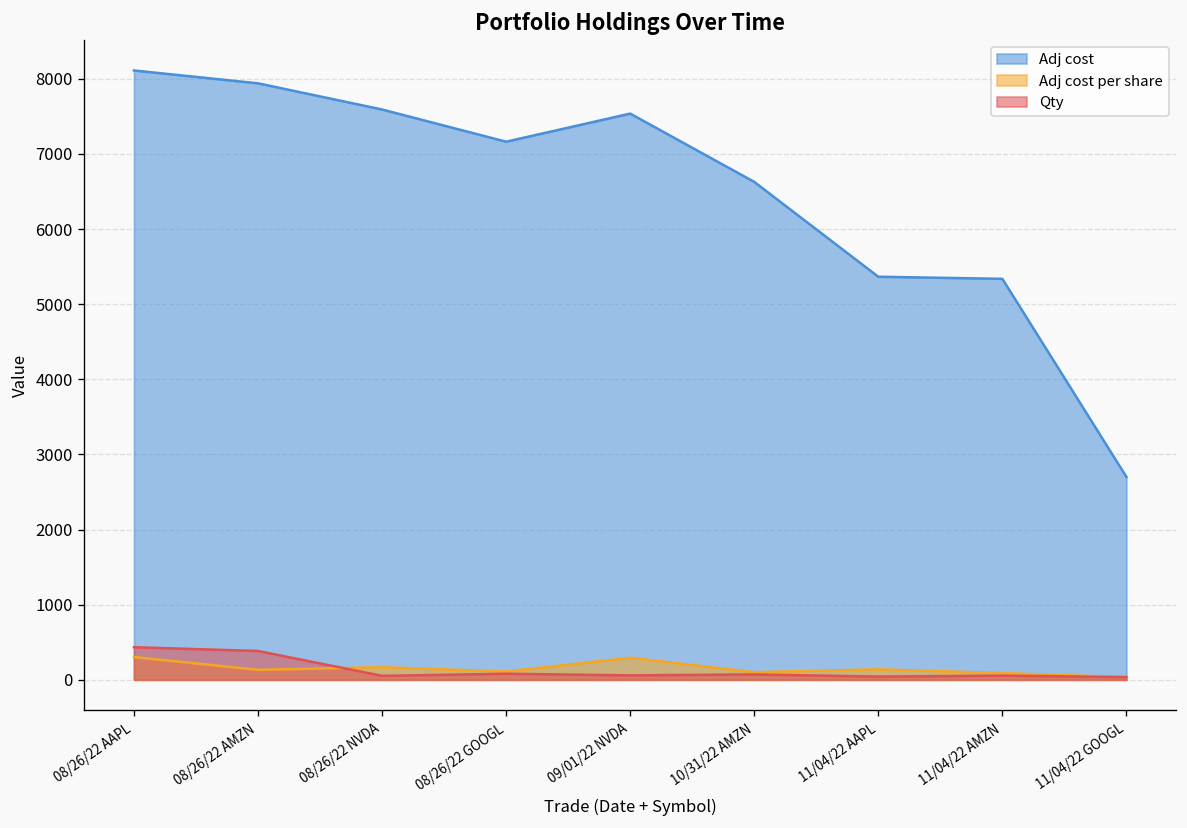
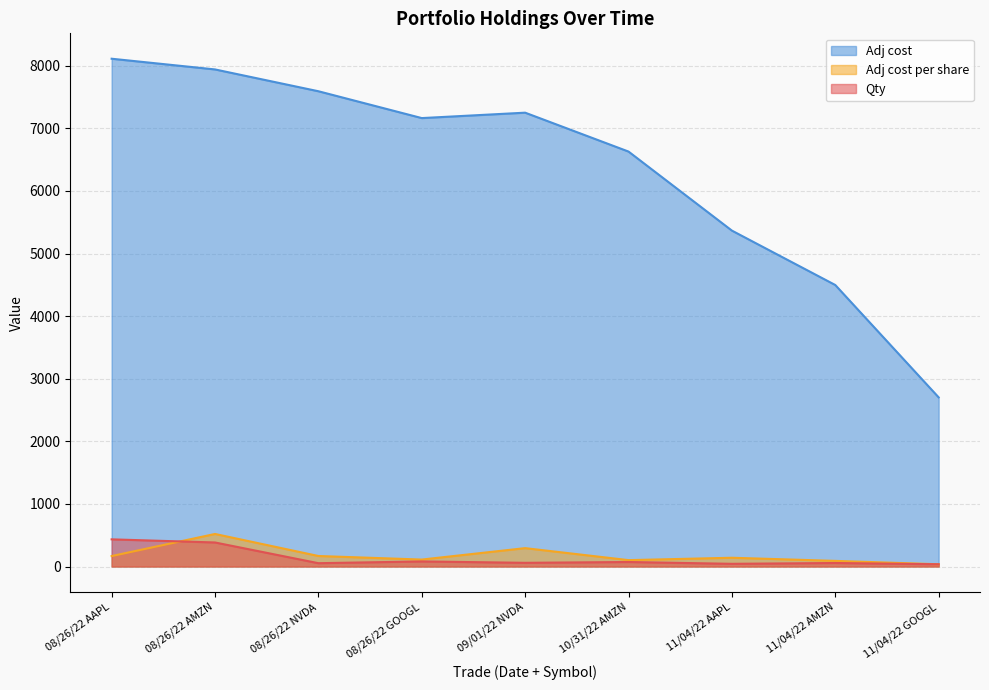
Adj cost per share, 08/26/22 AAPL: 300 -> 200
Adj cost per share, 08/26/22 AMZN: 100 -> 500
Adj cost, 09/01/22 NVDA: 7500 -> 7300
Adj cost, 11/04/22 AMZN: 5300 -> 4500
